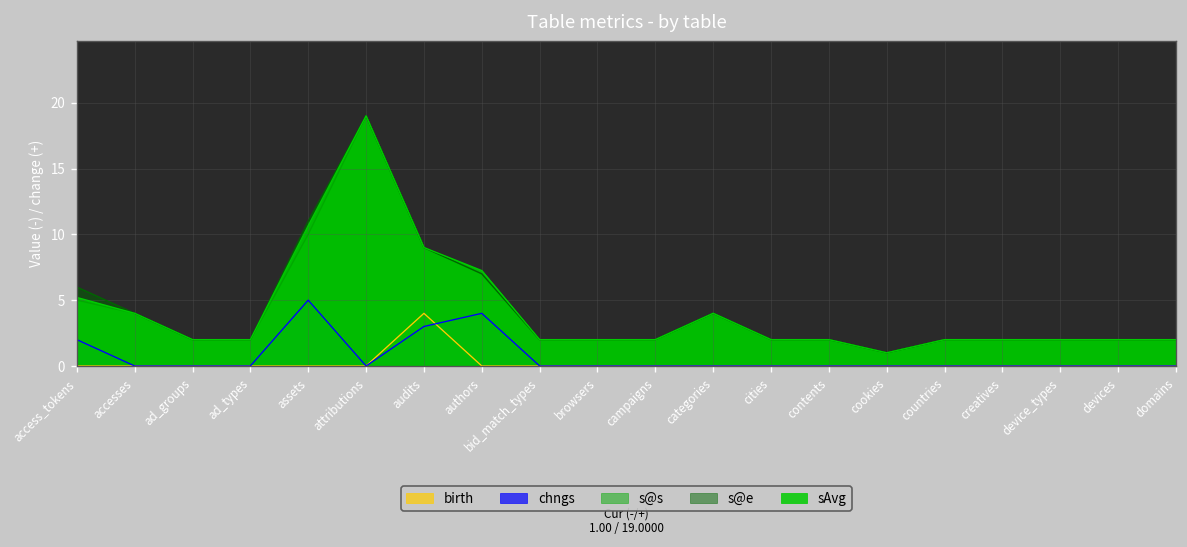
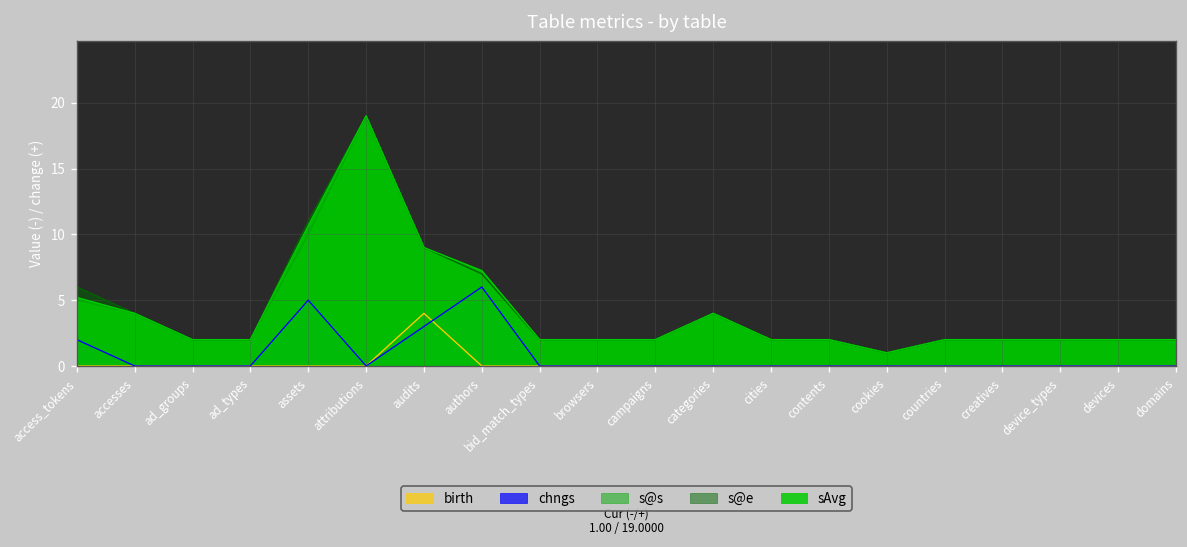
chngs, authors: 4 -> 6
